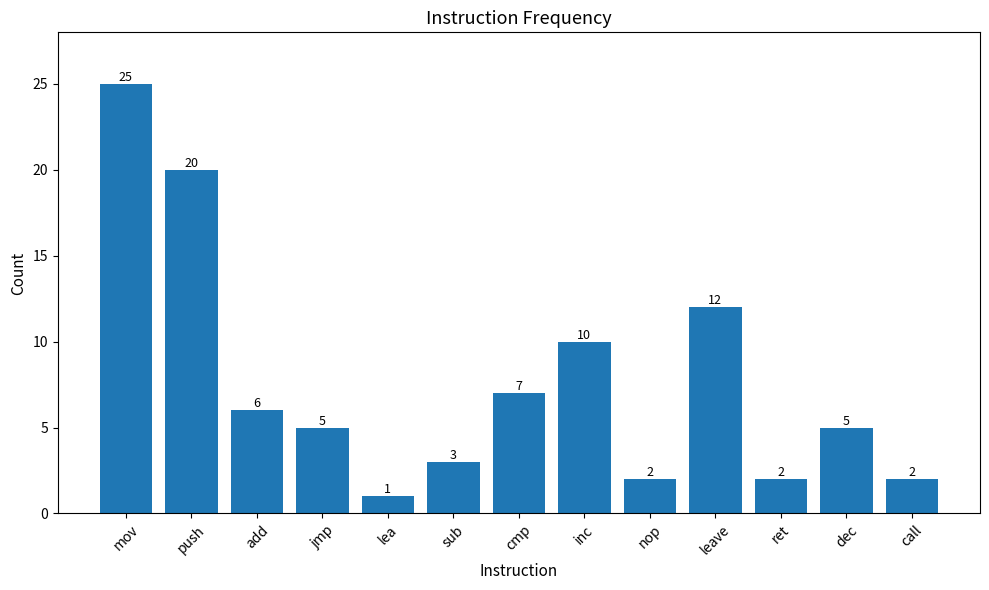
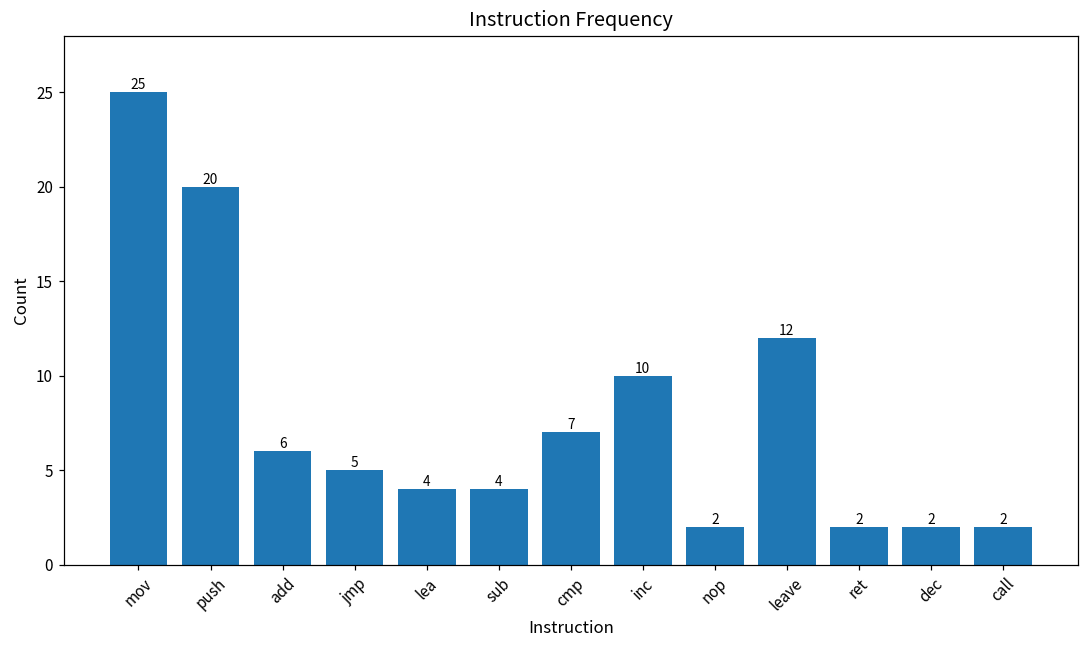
lea: 1 -> 4
sub: 3 -> 4
dec: 5 -> 2
